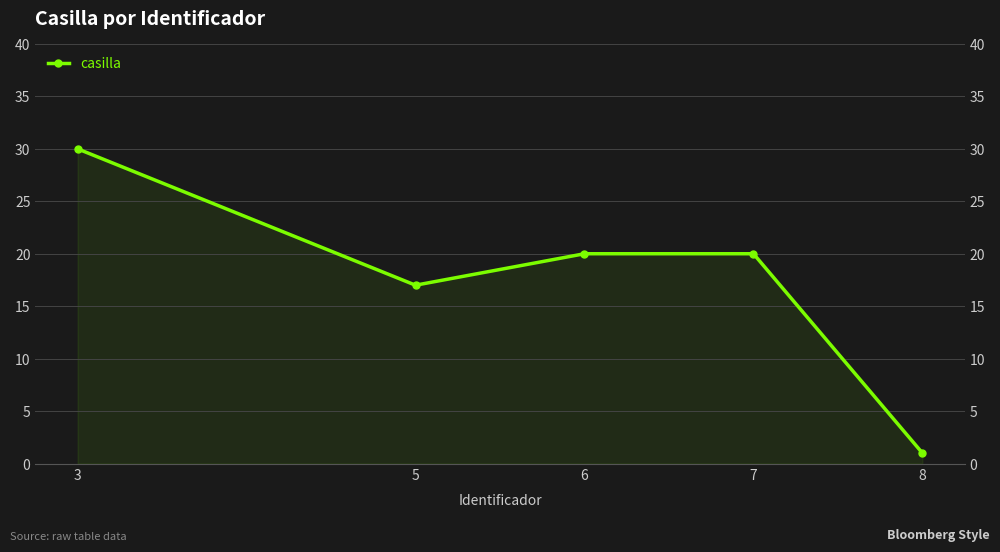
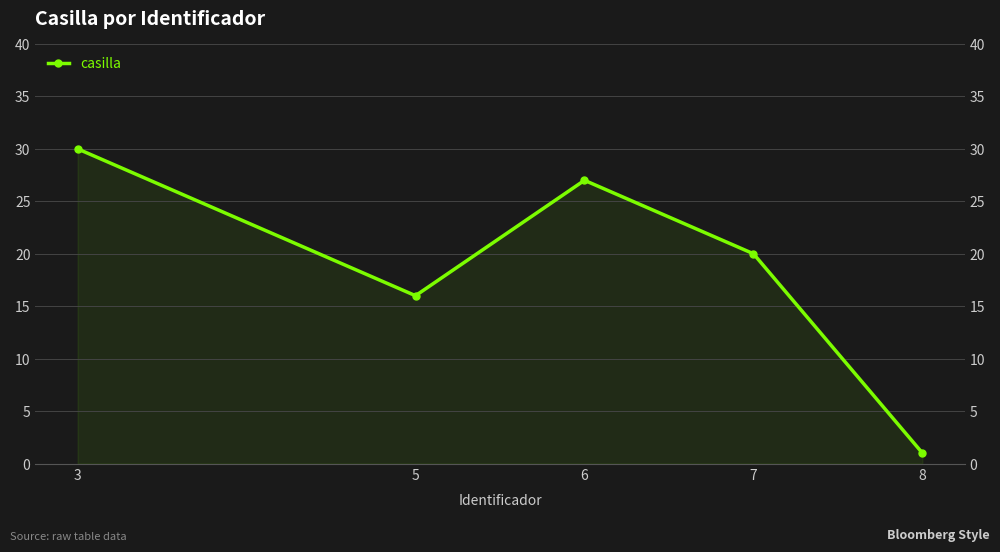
5: 17 -> 16
6: 20 -> 27
